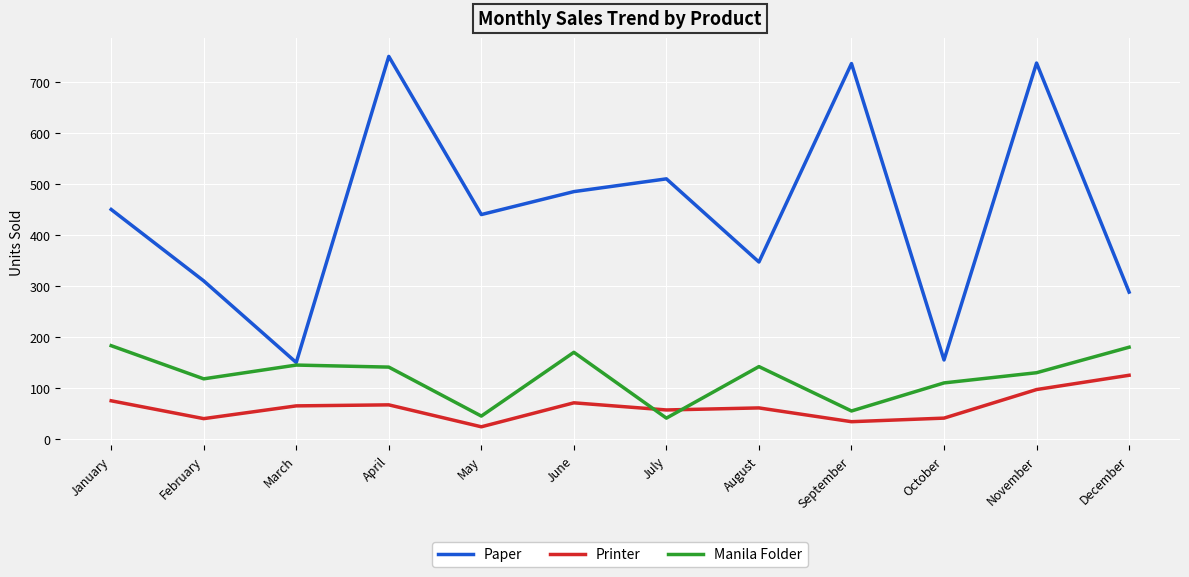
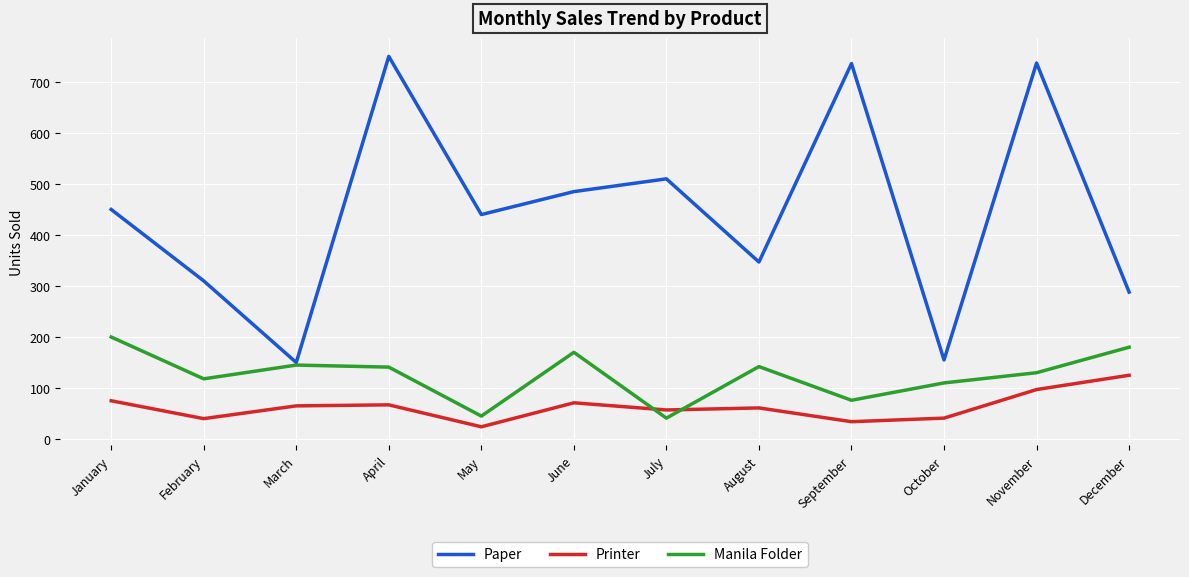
Manila Folder, January: 180 -> 200
Manila Folder, September: 60 -> 80
